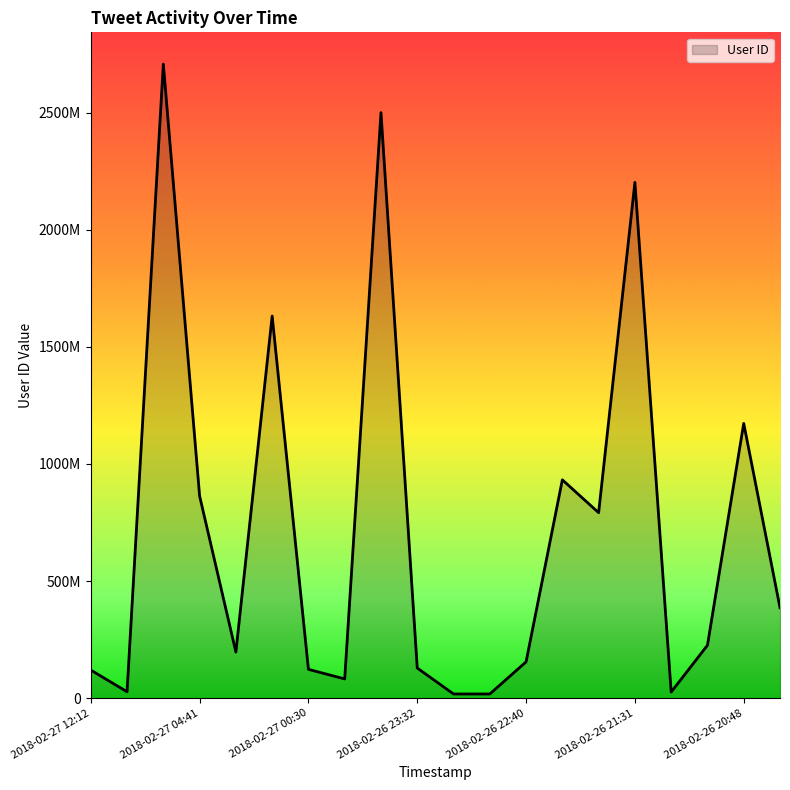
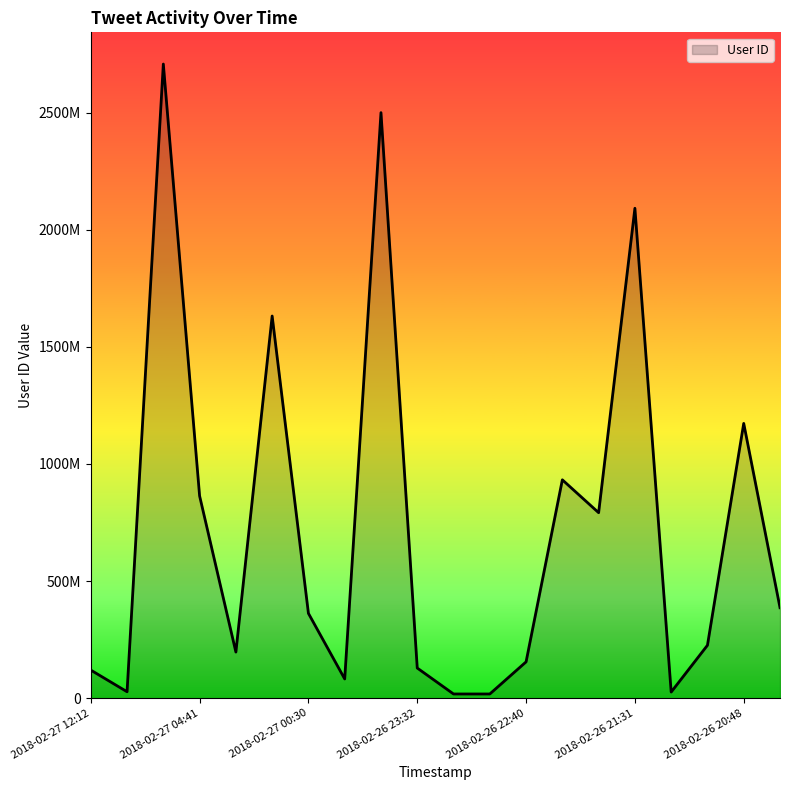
2018-02-27 00:30: 120000000 -> 360000000
2018-02-26 21:31: 2200000000 -> 2090000000
